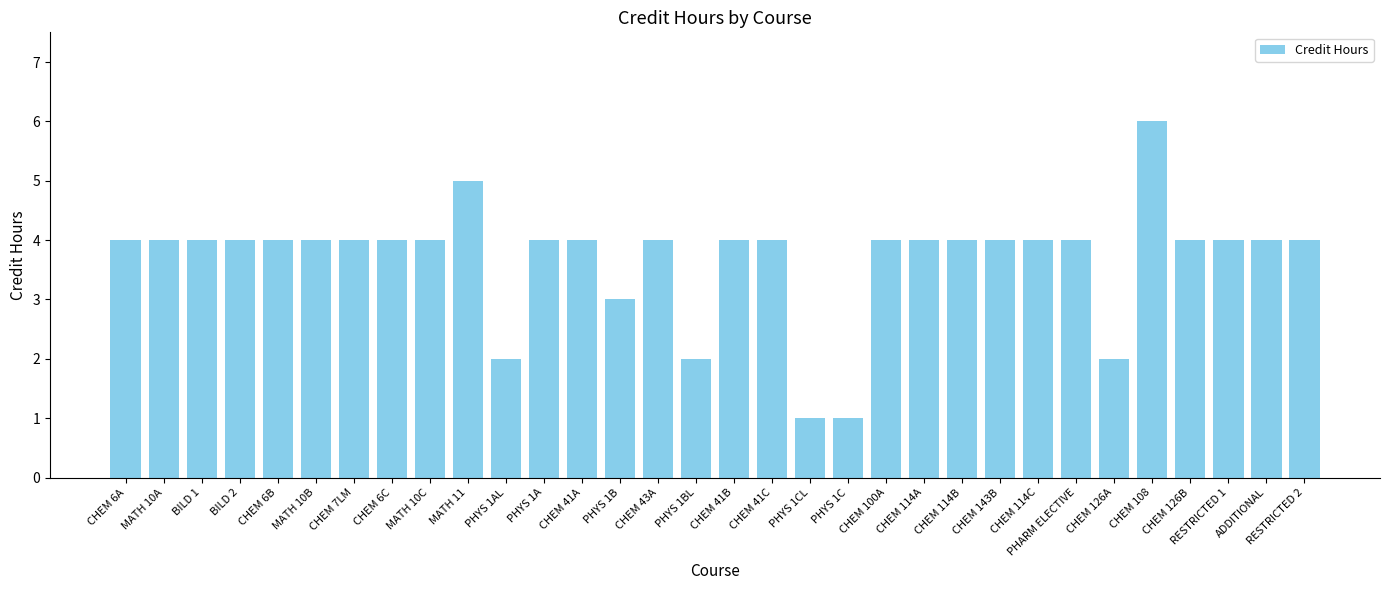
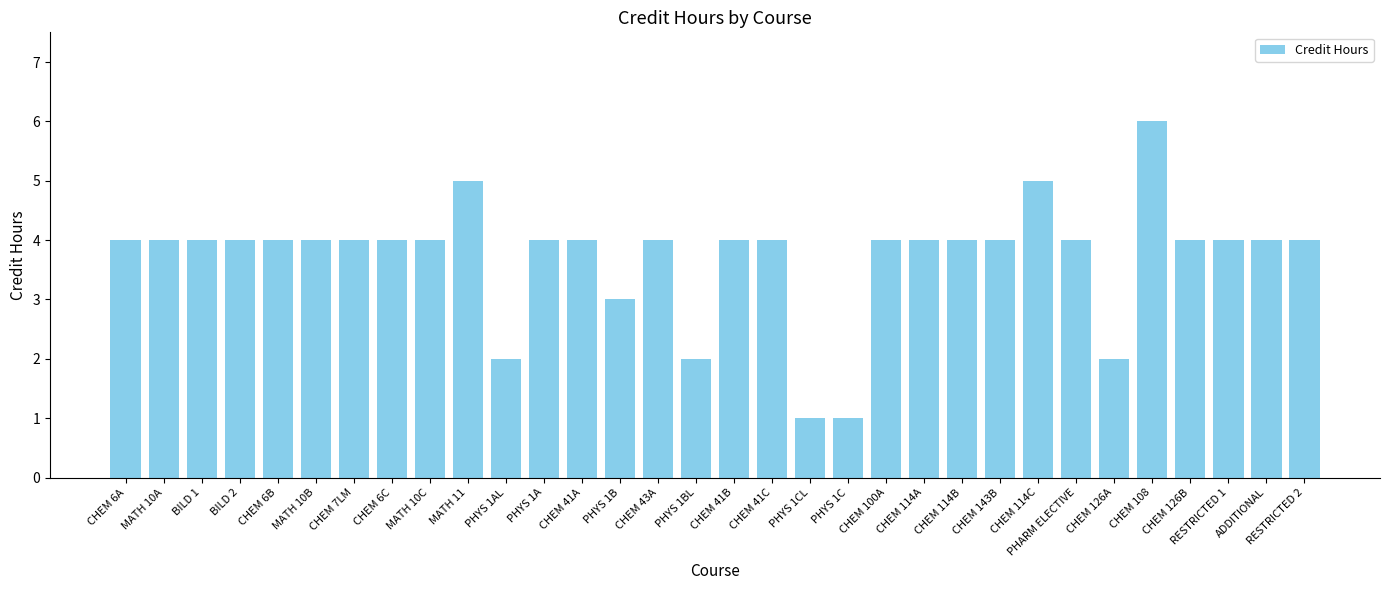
CHEM 114C: 4 -> 5
